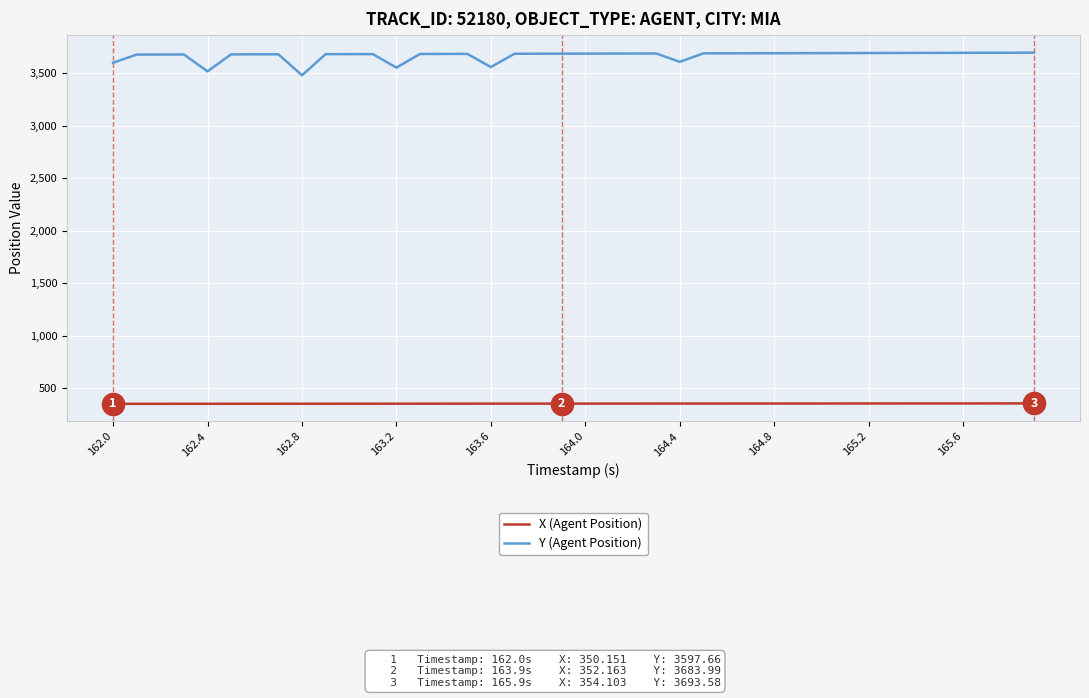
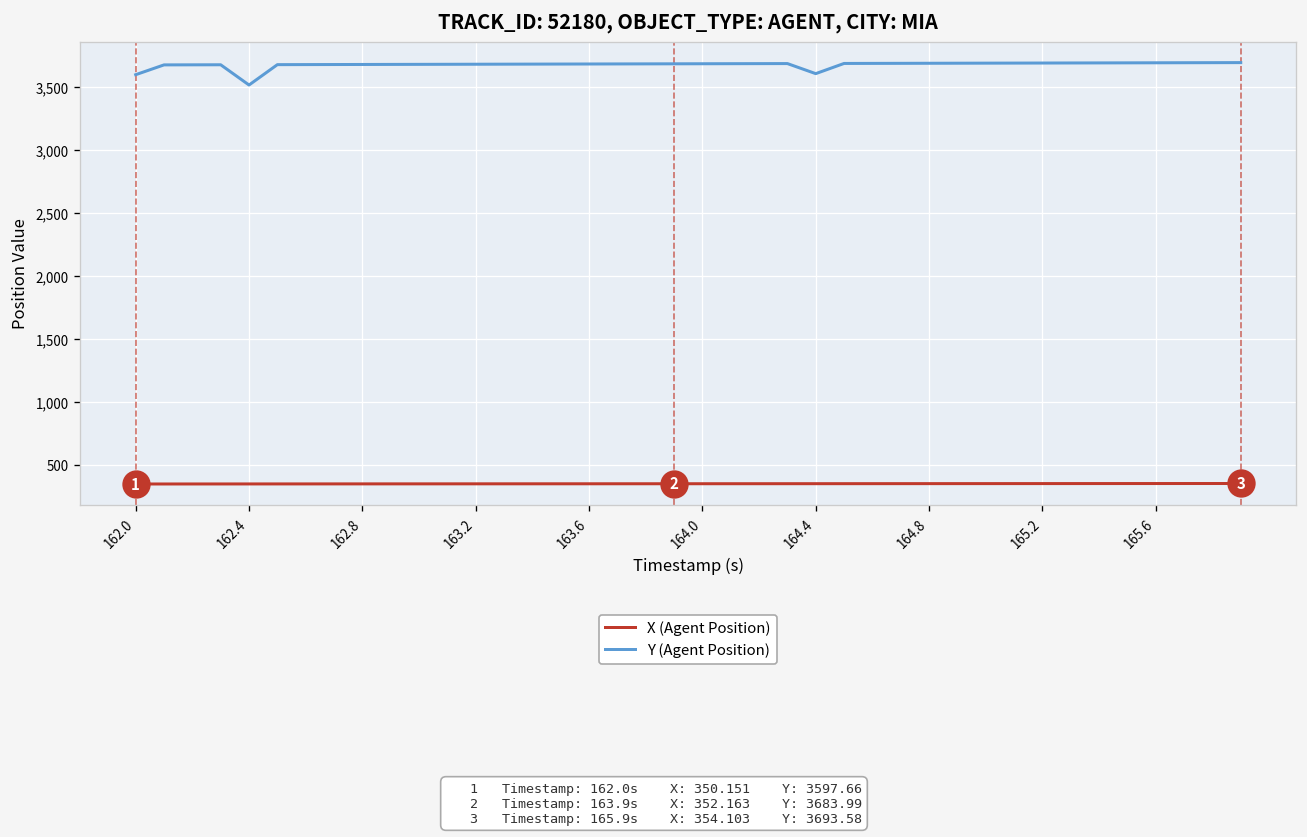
Y (Agent Position), 162.8: 3,480 -> 3,680
Y (Agent Position), 163.2: 3,550 -> 3,680
Y (Agent Position), 163.6: 3,560 -> 3,680
